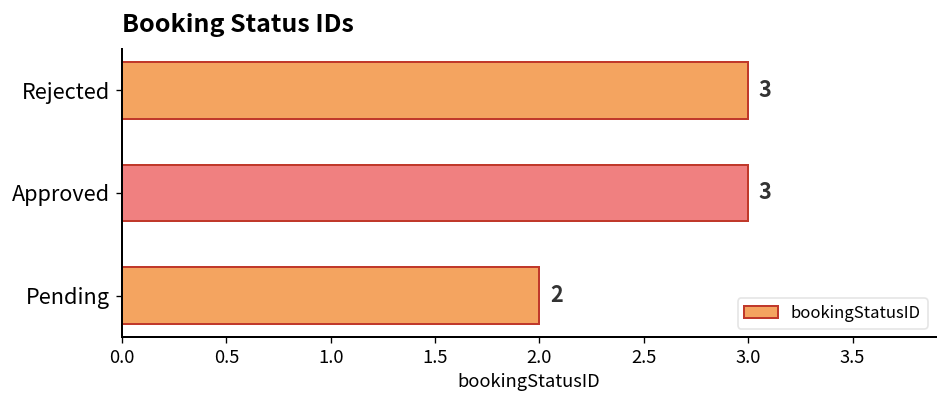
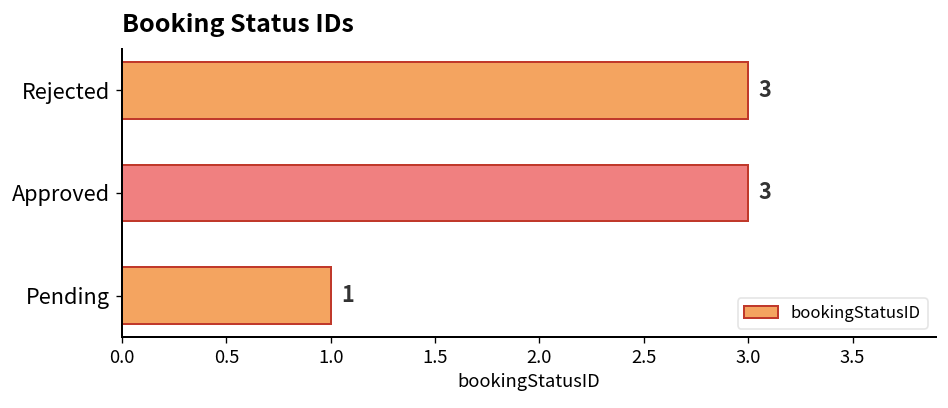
Pending: 2 -> 1
